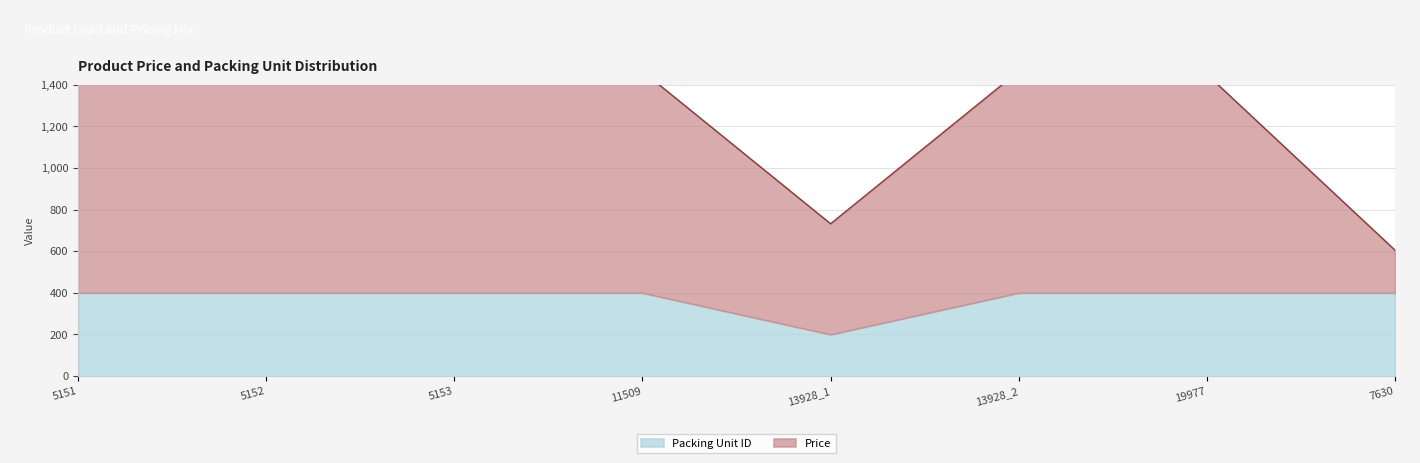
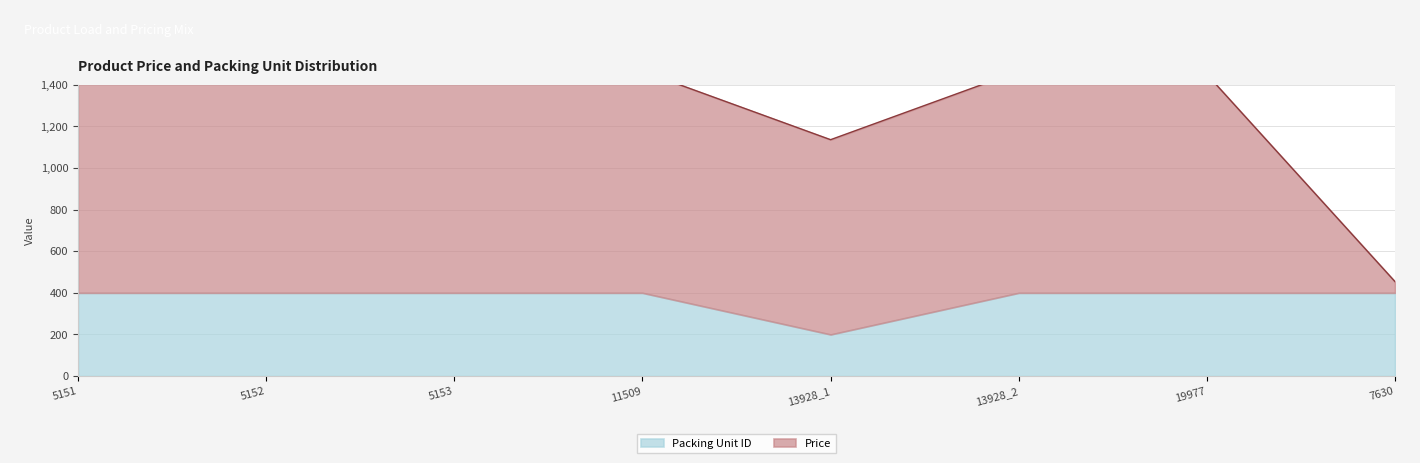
Price, 13928_1: 530 -> 940
Price, 7630: 210 -> 50
